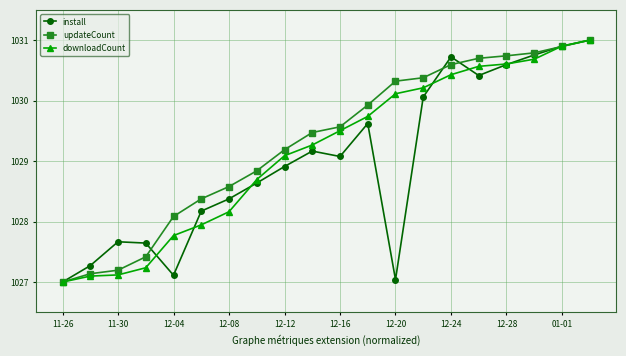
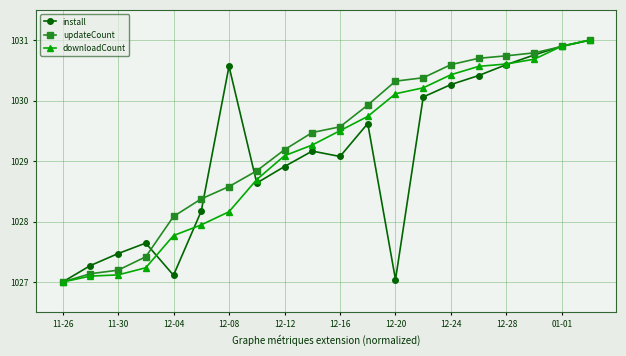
install, 11-30: 1027.7 -> 1027.5
install, 12-08: 1028.4 -> 1030.6
install, 12-24: 1030.7 -> 1030.3
